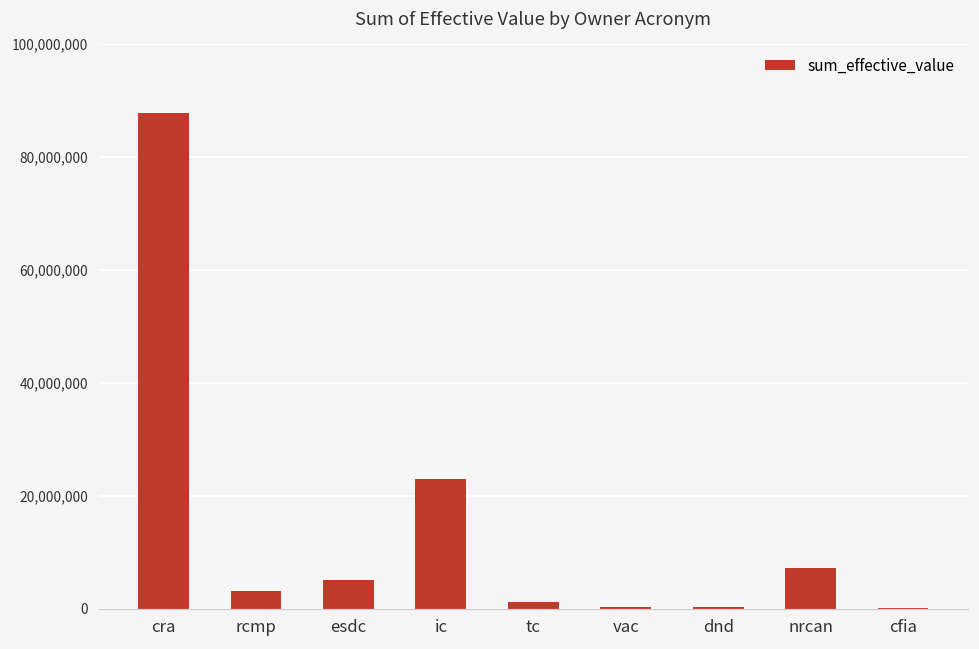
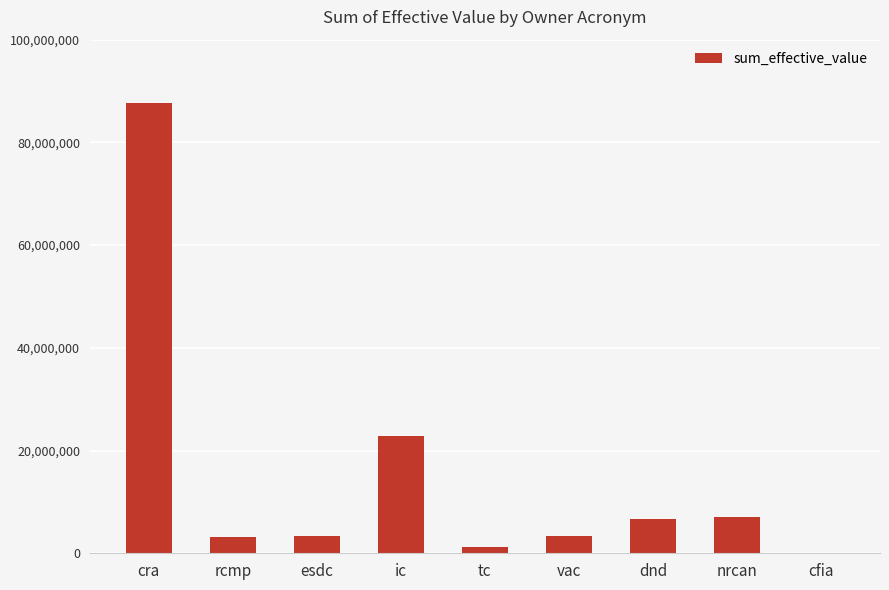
esdc: 5,000,000 -> 3,000,000
vac: 0 -> 3,000,000
dnd: 0 -> 7,000,000
